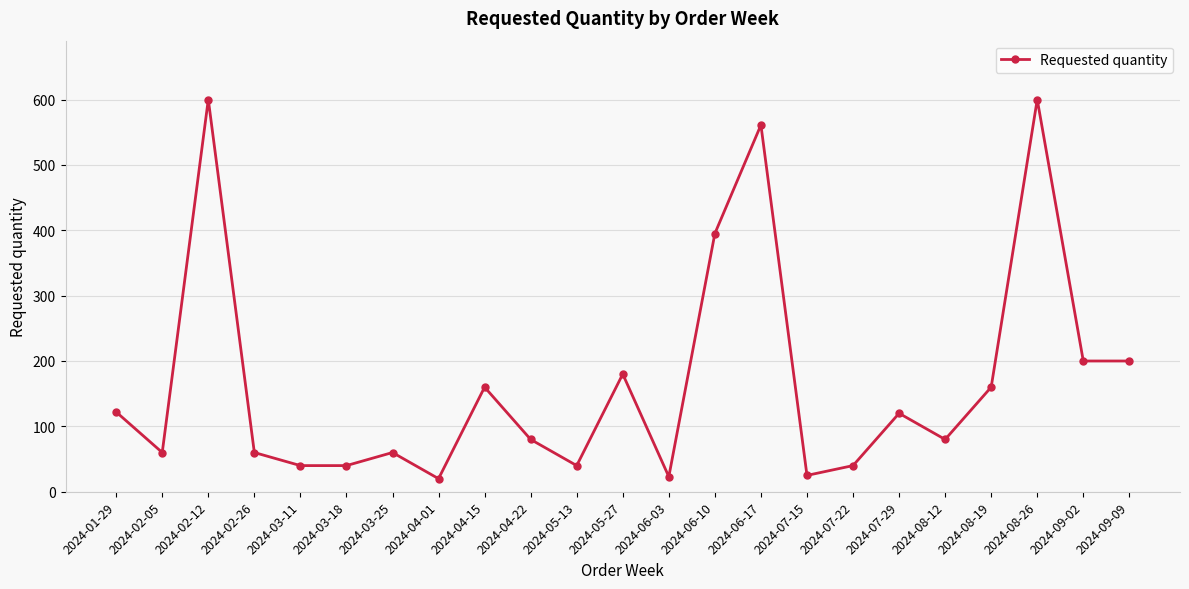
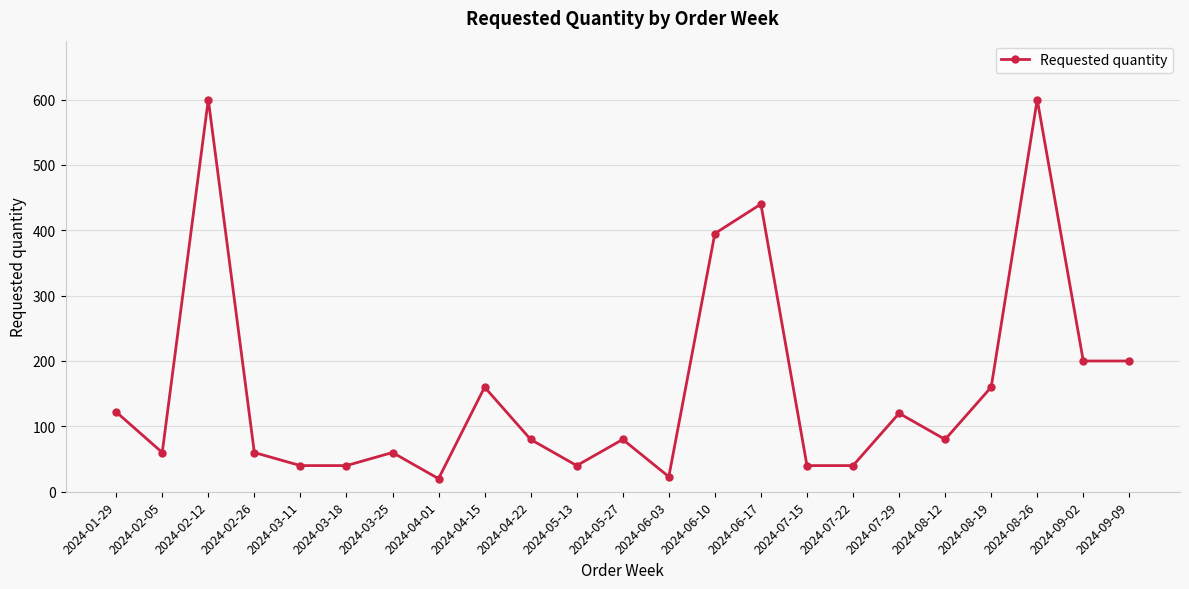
2024-05-27: 180 -> 80
2024-06-17: 560 -> 440
2024-07-15: 30 -> 40
